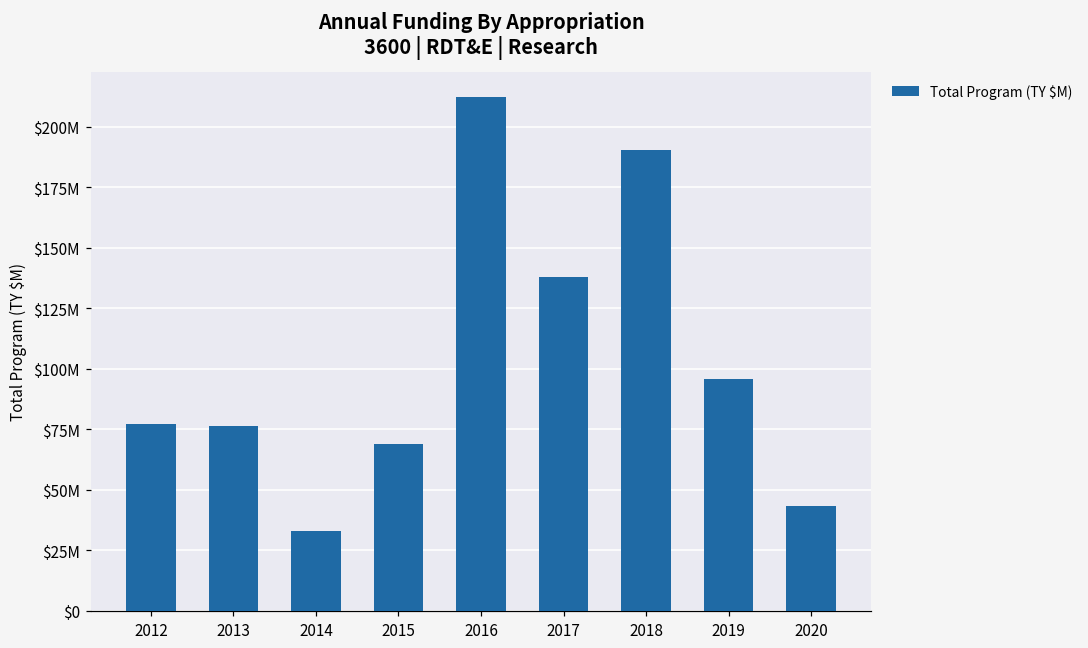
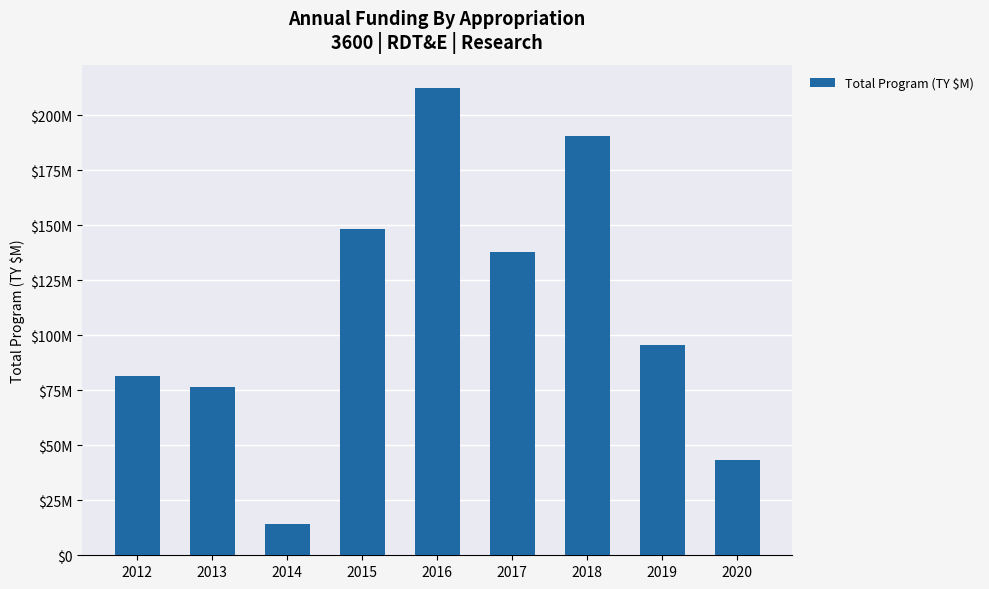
2012: $77000000 -> $82000000
2014: $33000000 -> $14000000
2015: $69000000 -> $148000000
